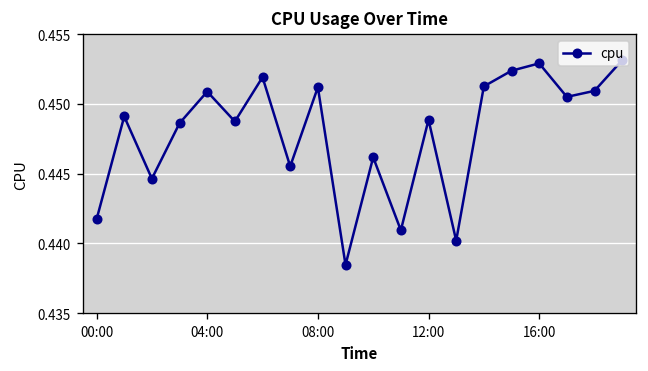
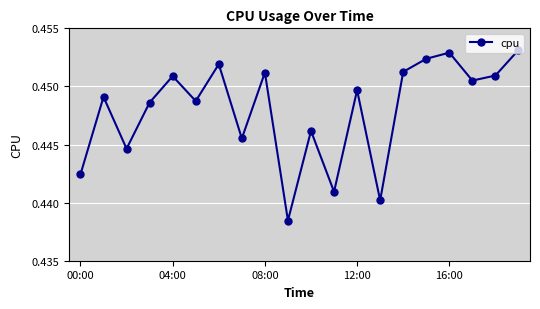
00:00: 0.4417 -> 0.4424
12:00: 0.4489 -> 0.4497
